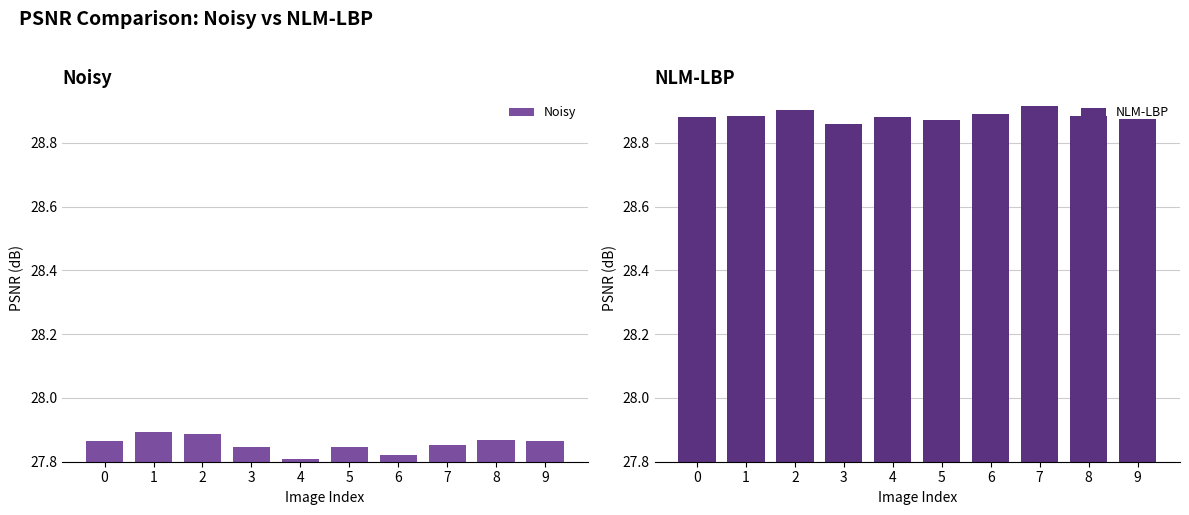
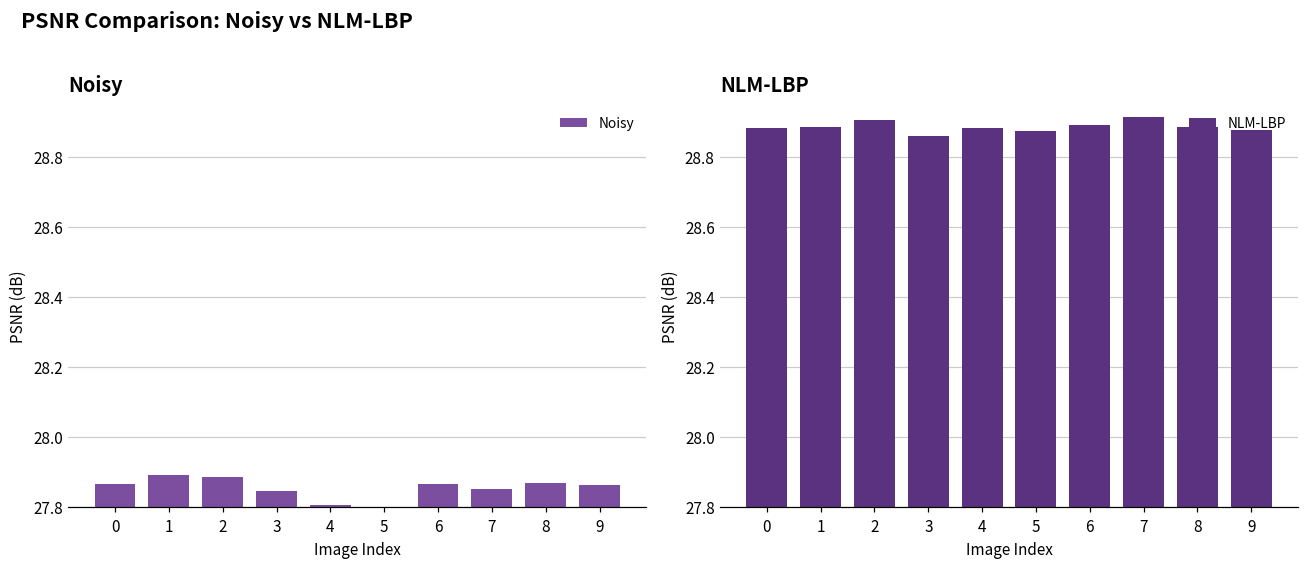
Noisy, 5: 27.85 -> 27.80
Noisy, 6: 27.82 -> 27.87
